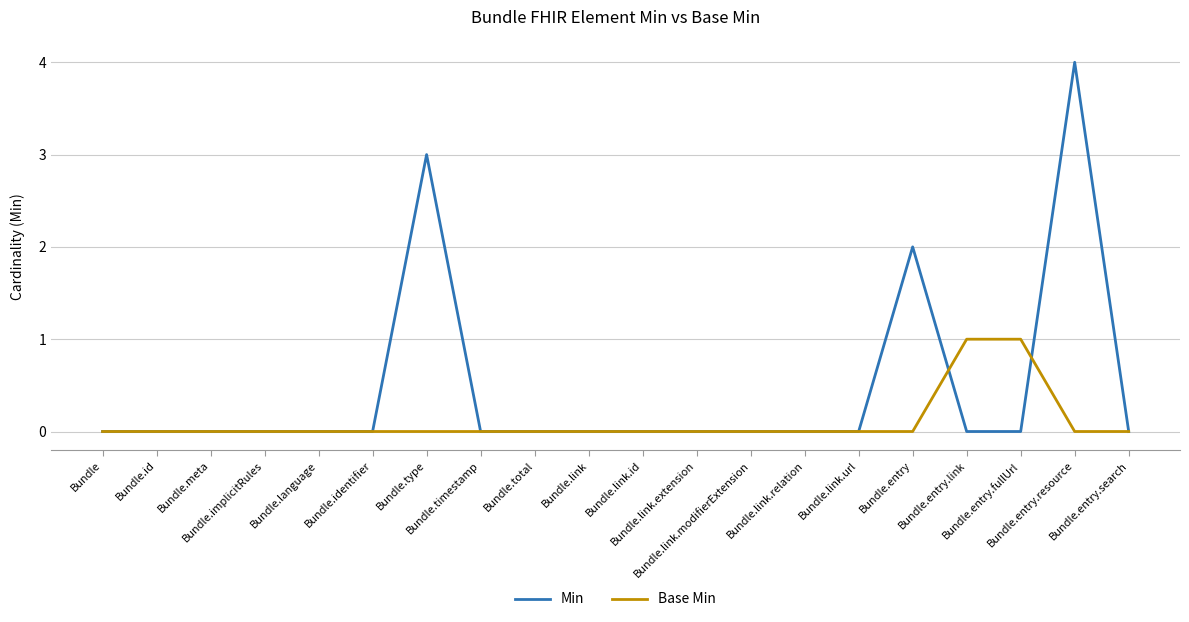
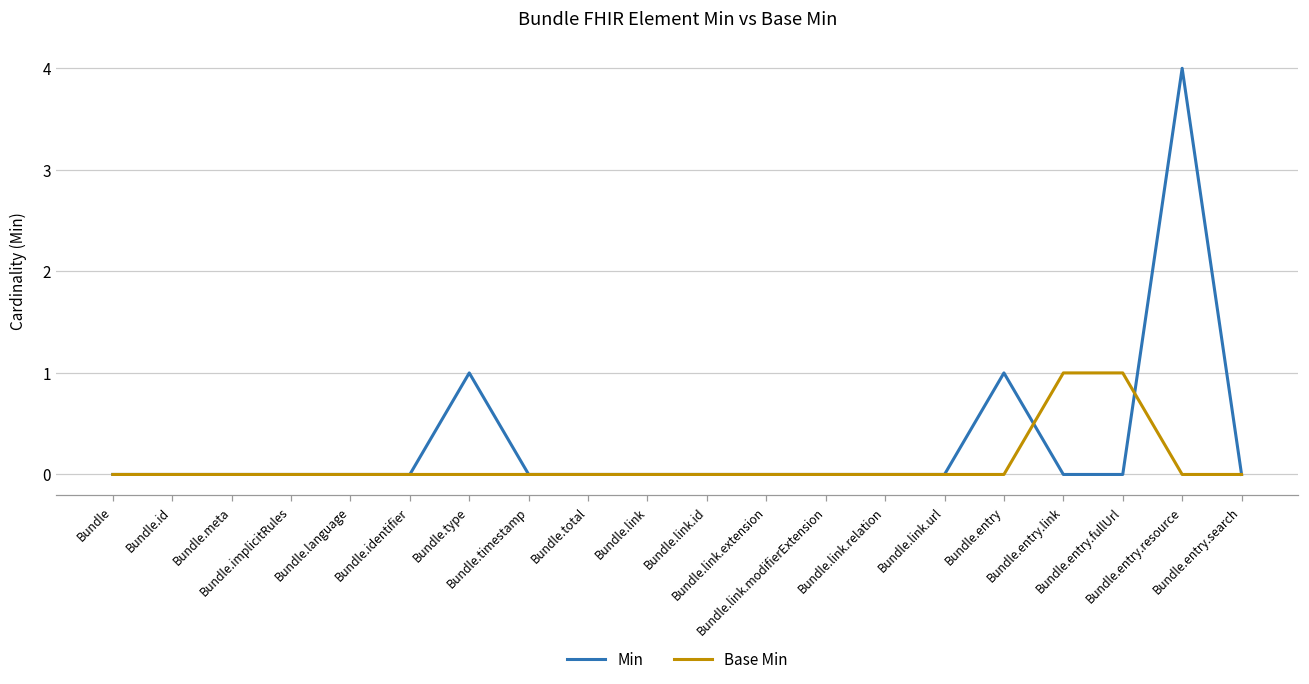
Min, Bundle.type: 3 -> 1
Min, Bundle.entry: 2 -> 1
